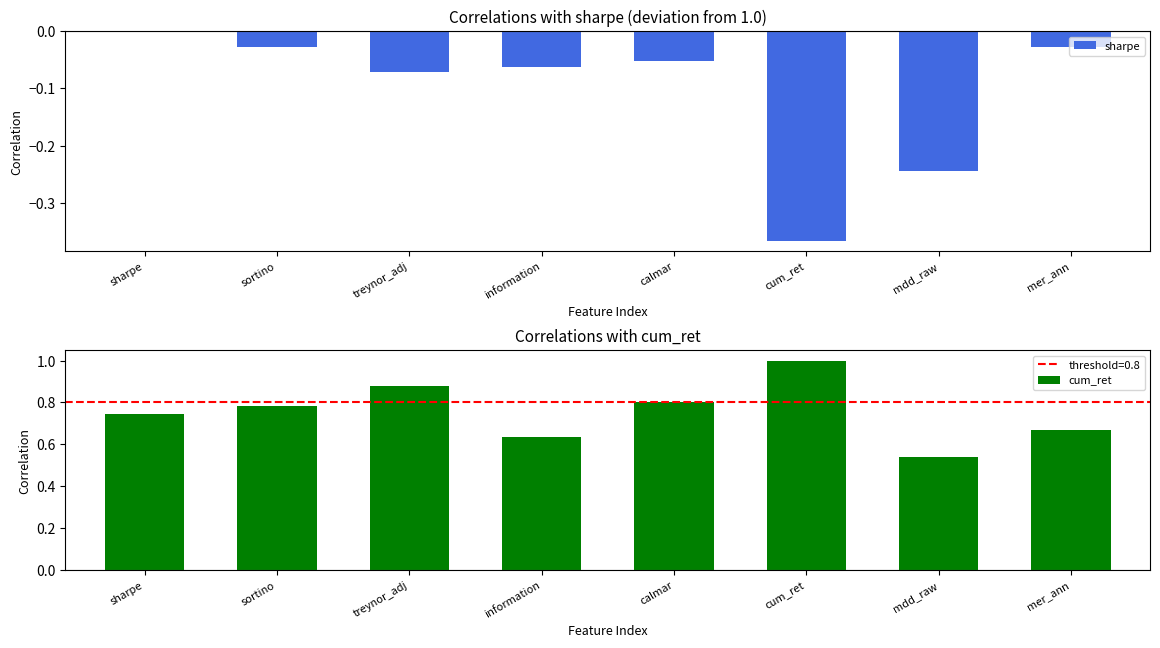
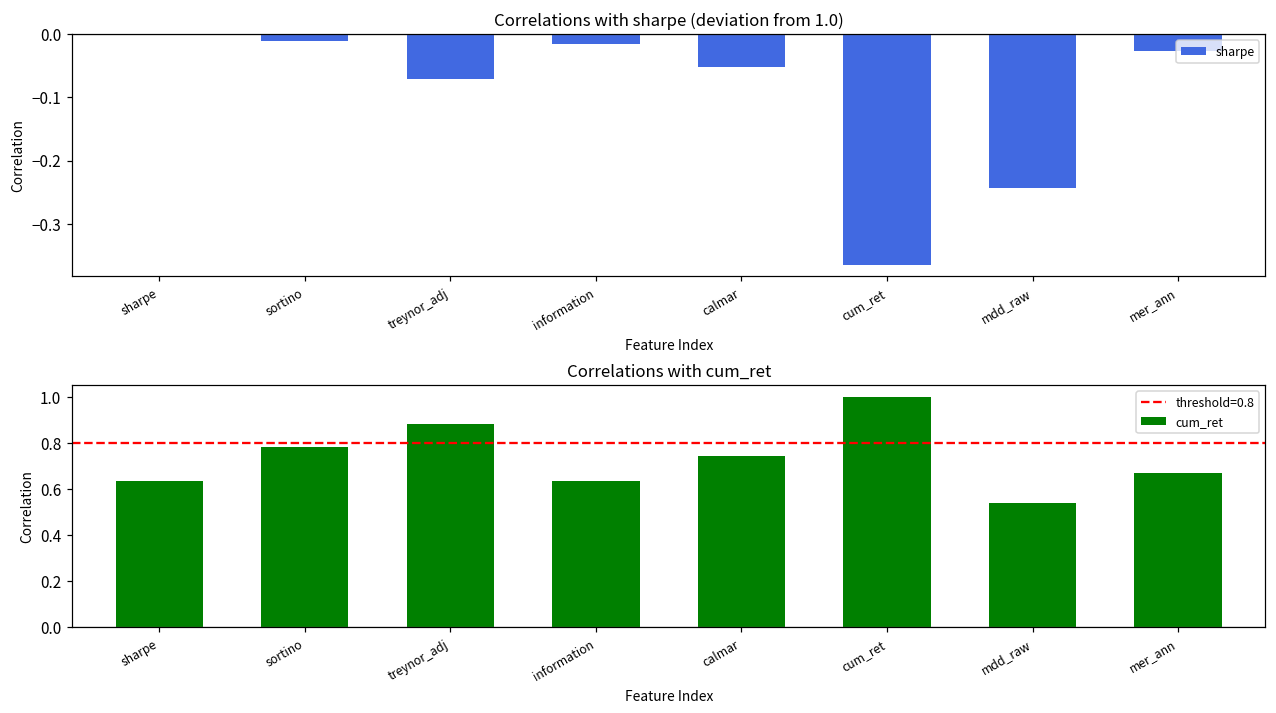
Correlations with sharpe (deviation from 1.0), sortino: -0.03 -> -0.01
Correlations with sharpe (deviation from 1.0), information: -0.06 -> -0.02
Correlations with cum_ret, sharpe: 0.75 -> 0.63
Correlations with cum_ret, calmar: 0.80 -> 0.74
